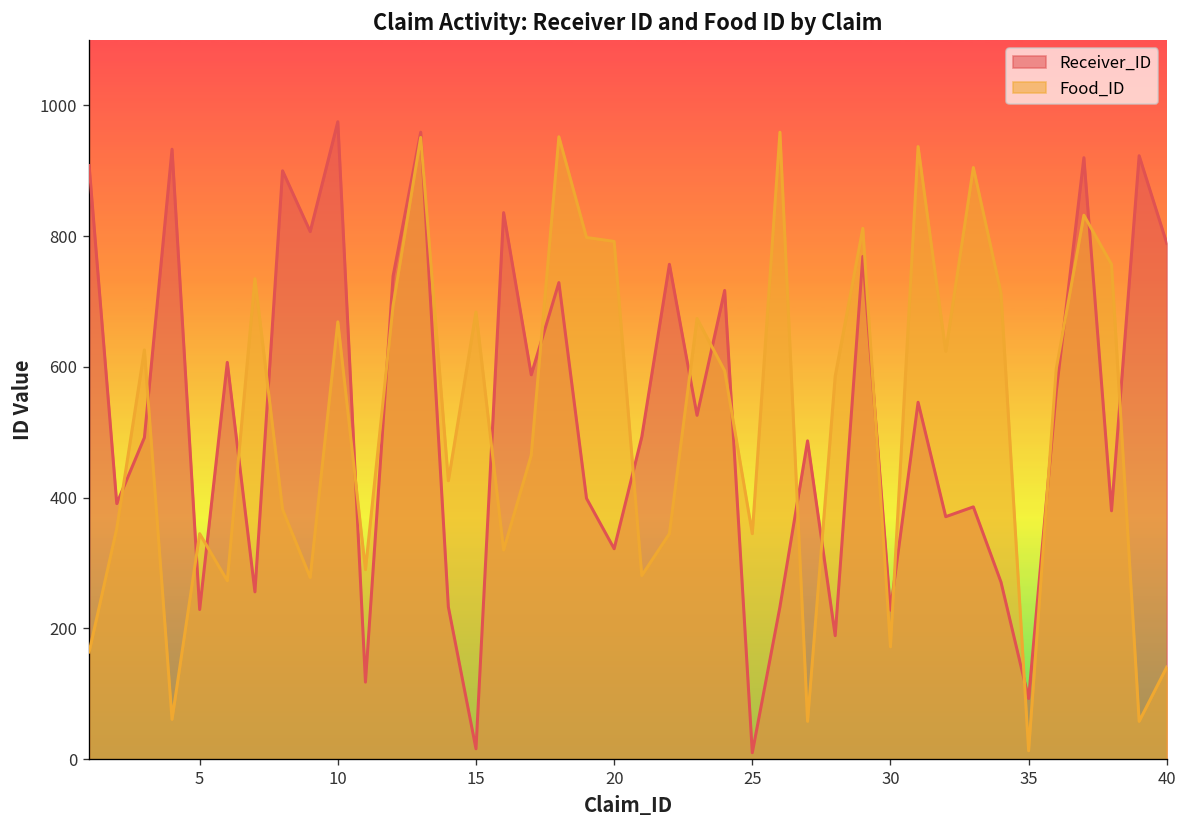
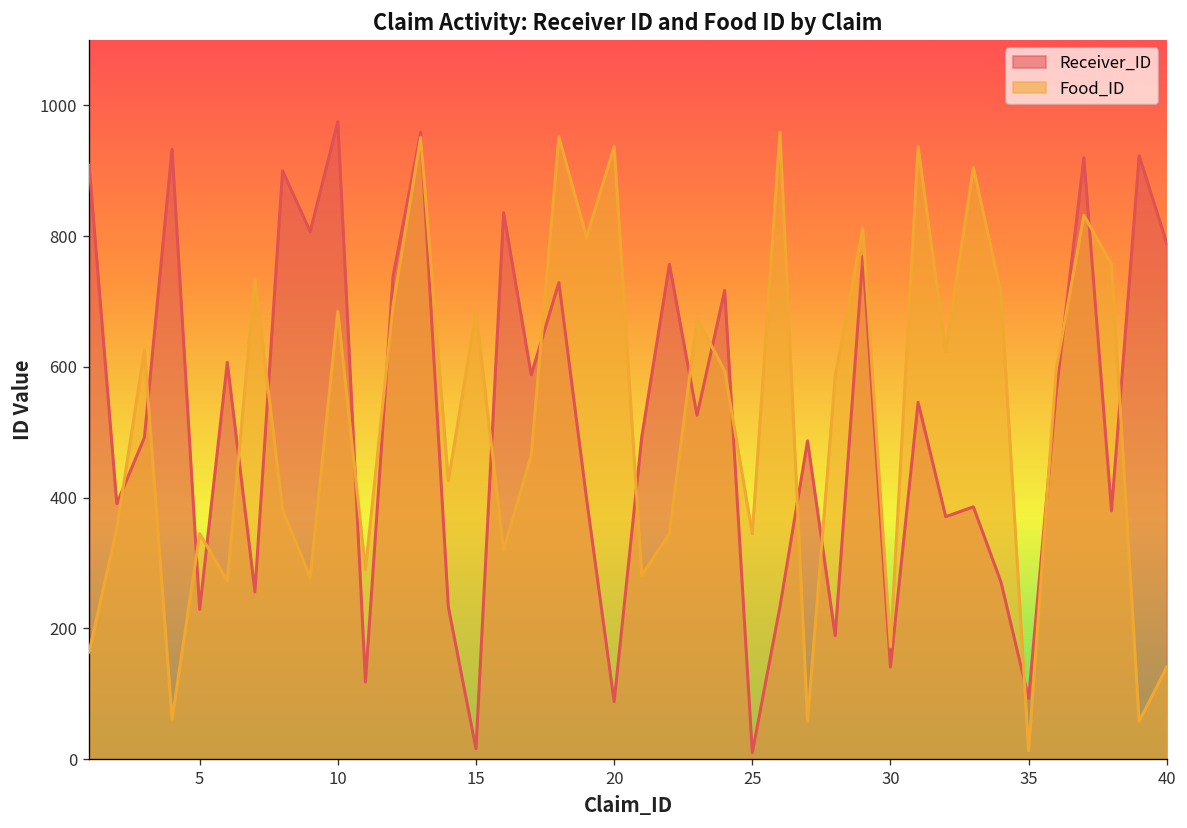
Food_ID, 10: 670 -> 690
Receiver_ID, 20: 320 -> 90
Food_ID, 20: 790 -> 940
Receiver_ID, 30: 230 -> 140
